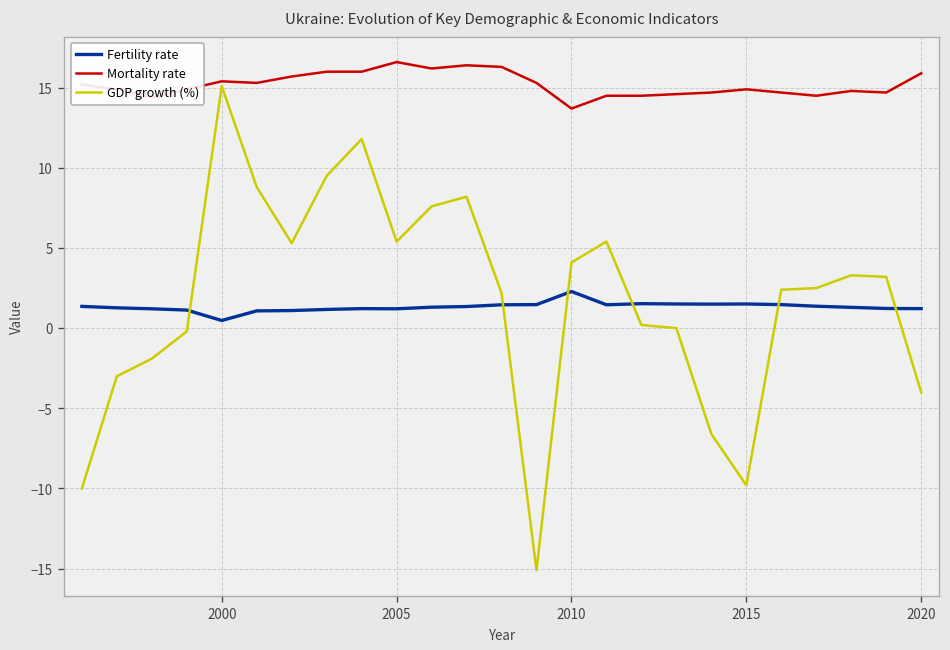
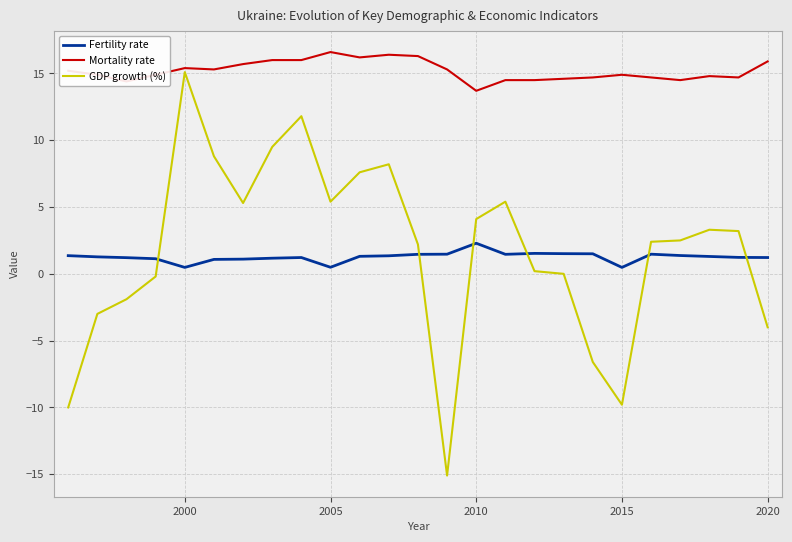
Fertility rate, 2005: 1.2 -> 0.5
Fertility rate, 2015: 1.5 -> 0.5
